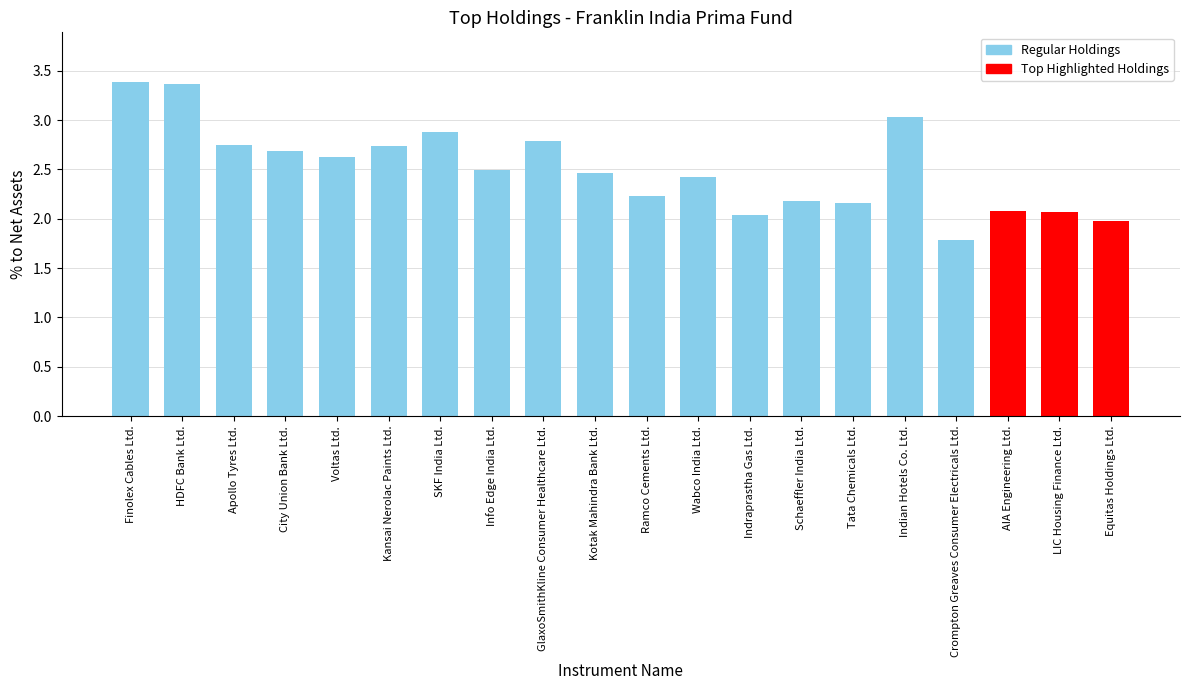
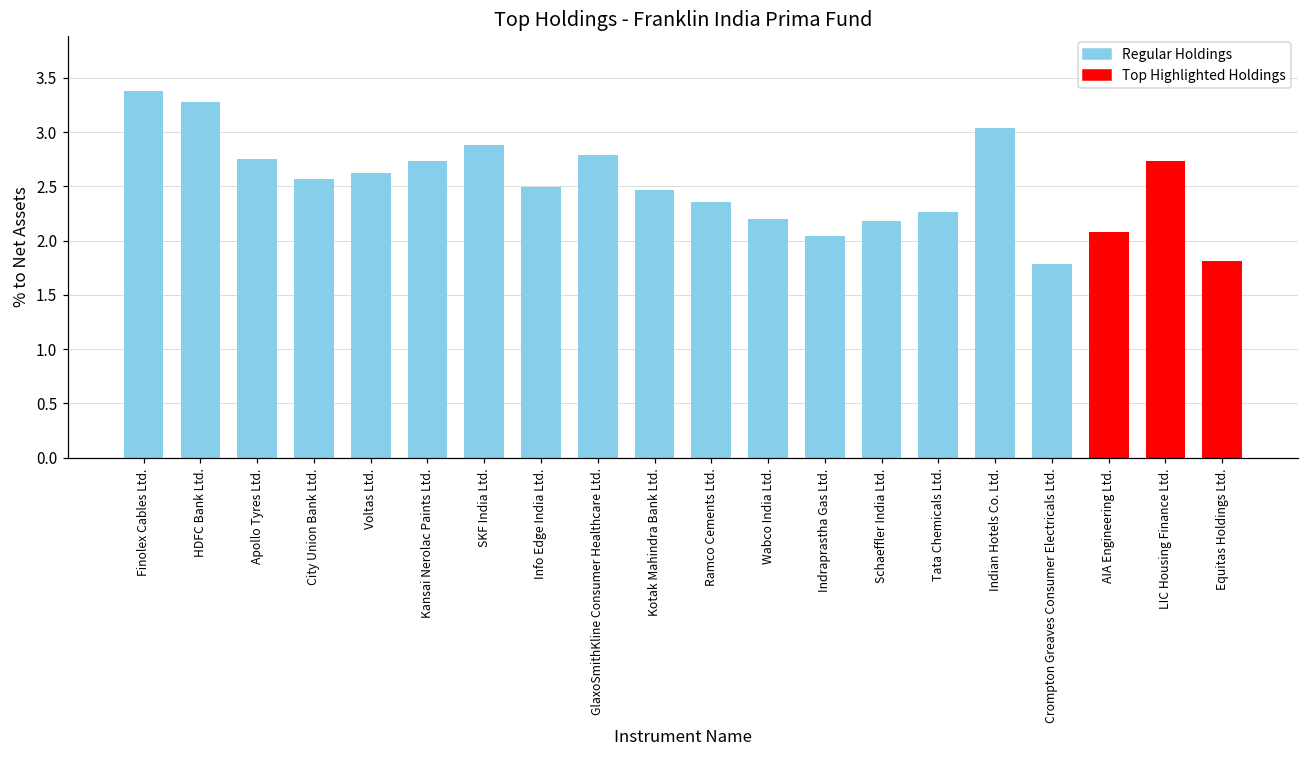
HDFC Bank Ltd.: 3.4 -> 3.3
City Union Bank Ltd.: 2.7 -> 2.6
Ramco Cements Ltd.: 2.2 -> 2.4
Wabco India Ltd.: 2.4 -> 2.2
Tata Chemicals Ltd.: 2.2 -> 2.3
LIC Housing Finance Ltd.: 2.1 -> 2.7
Equitas Holdings Ltd.: 2.0 -> 1.8
